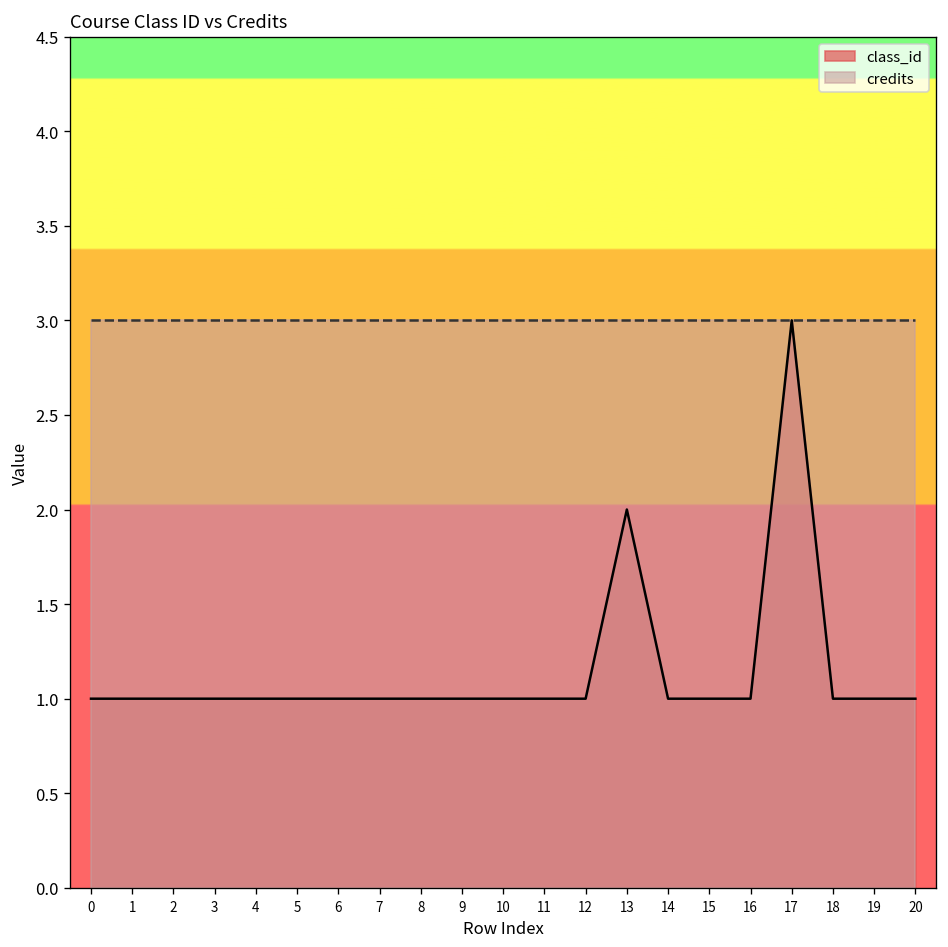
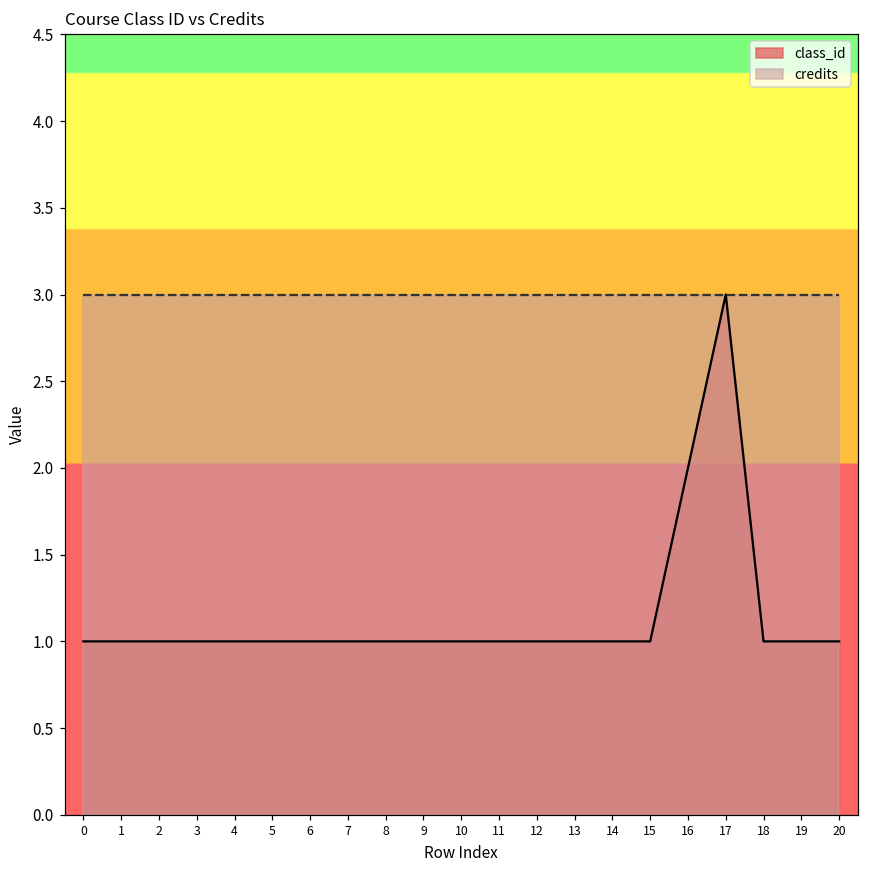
class_id, 13: 2 -> 1
class_id, 16: 1 -> 2
